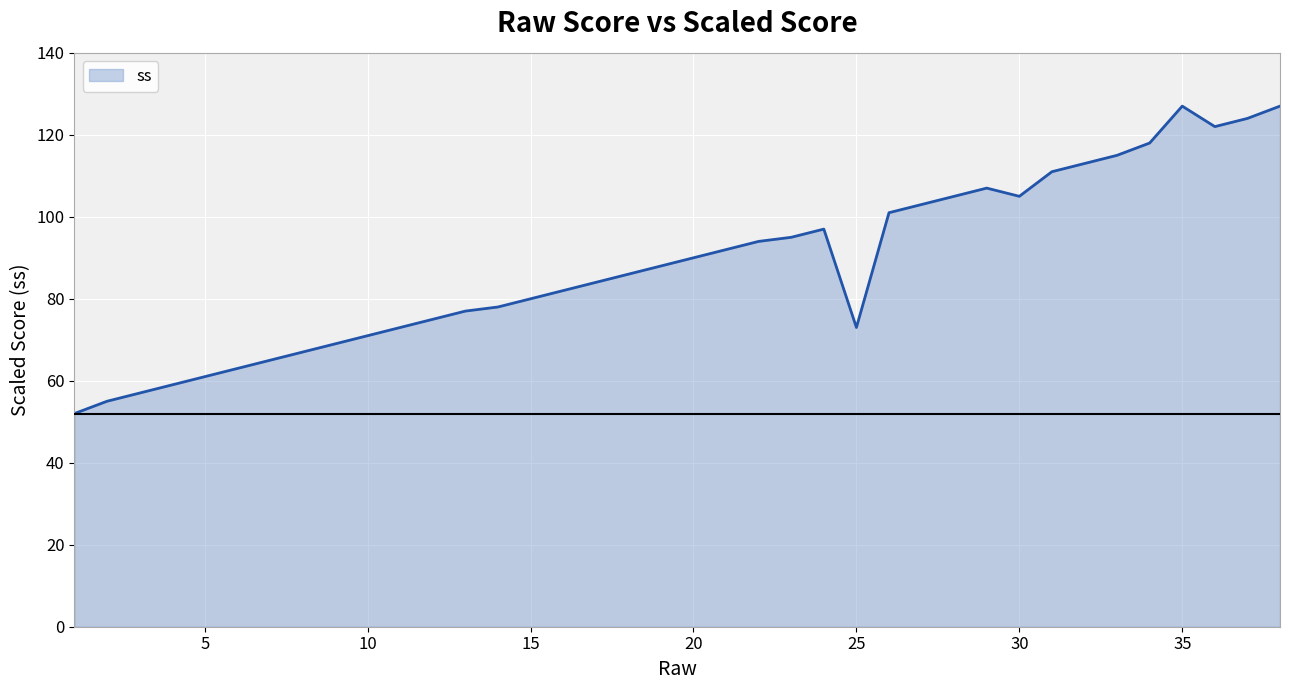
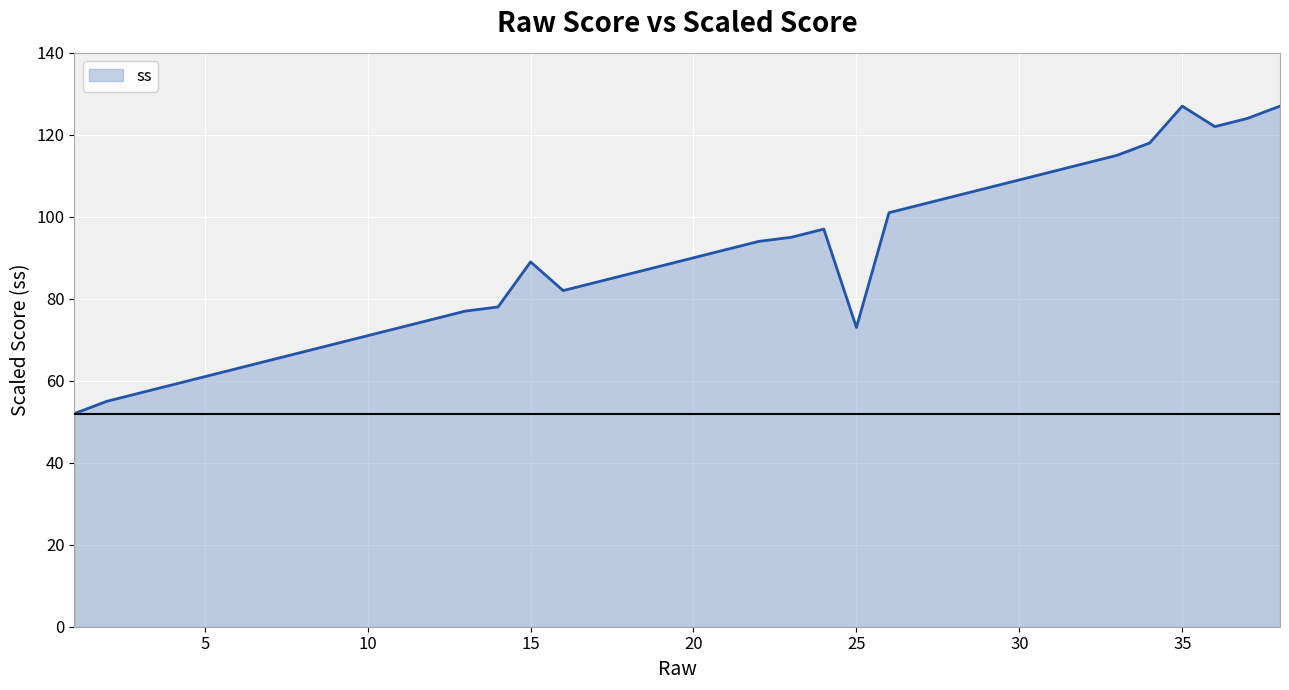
15: 80 -> 89
30: 105 -> 109
